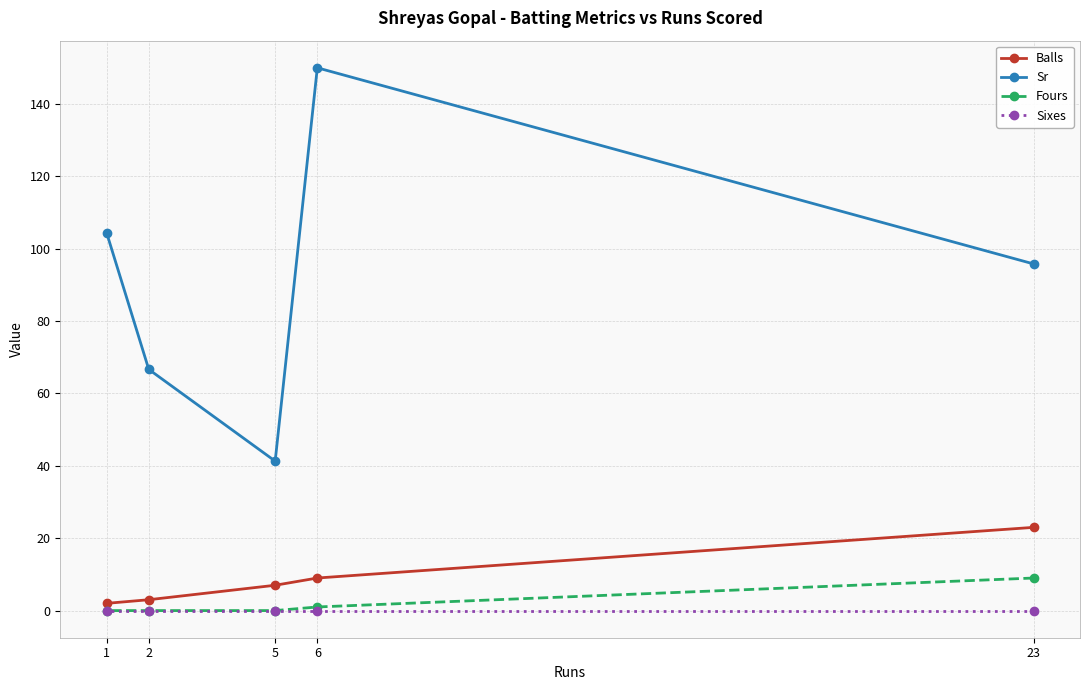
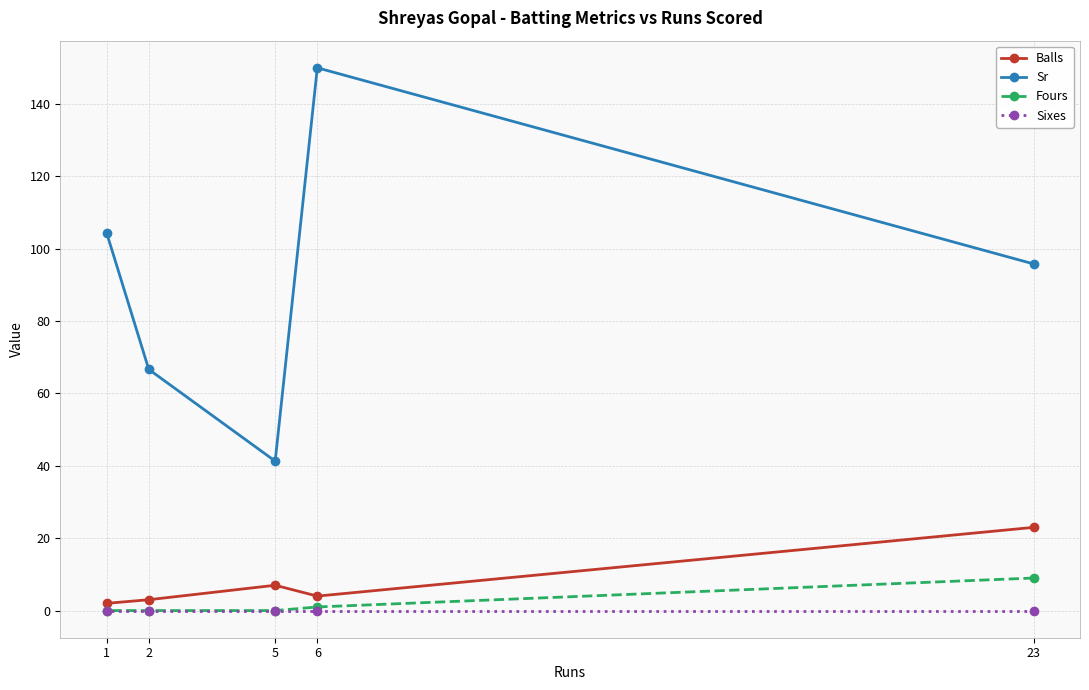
Balls, 6: 9 -> 4
